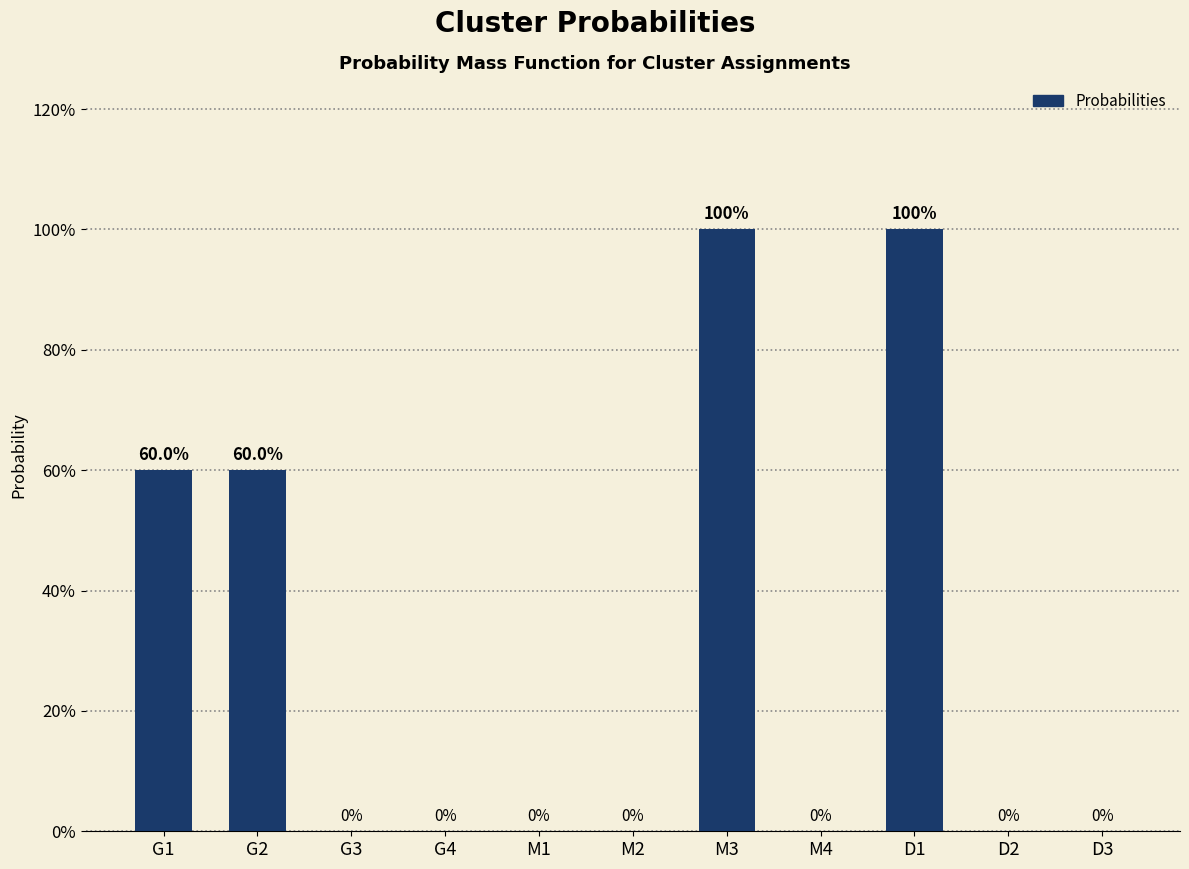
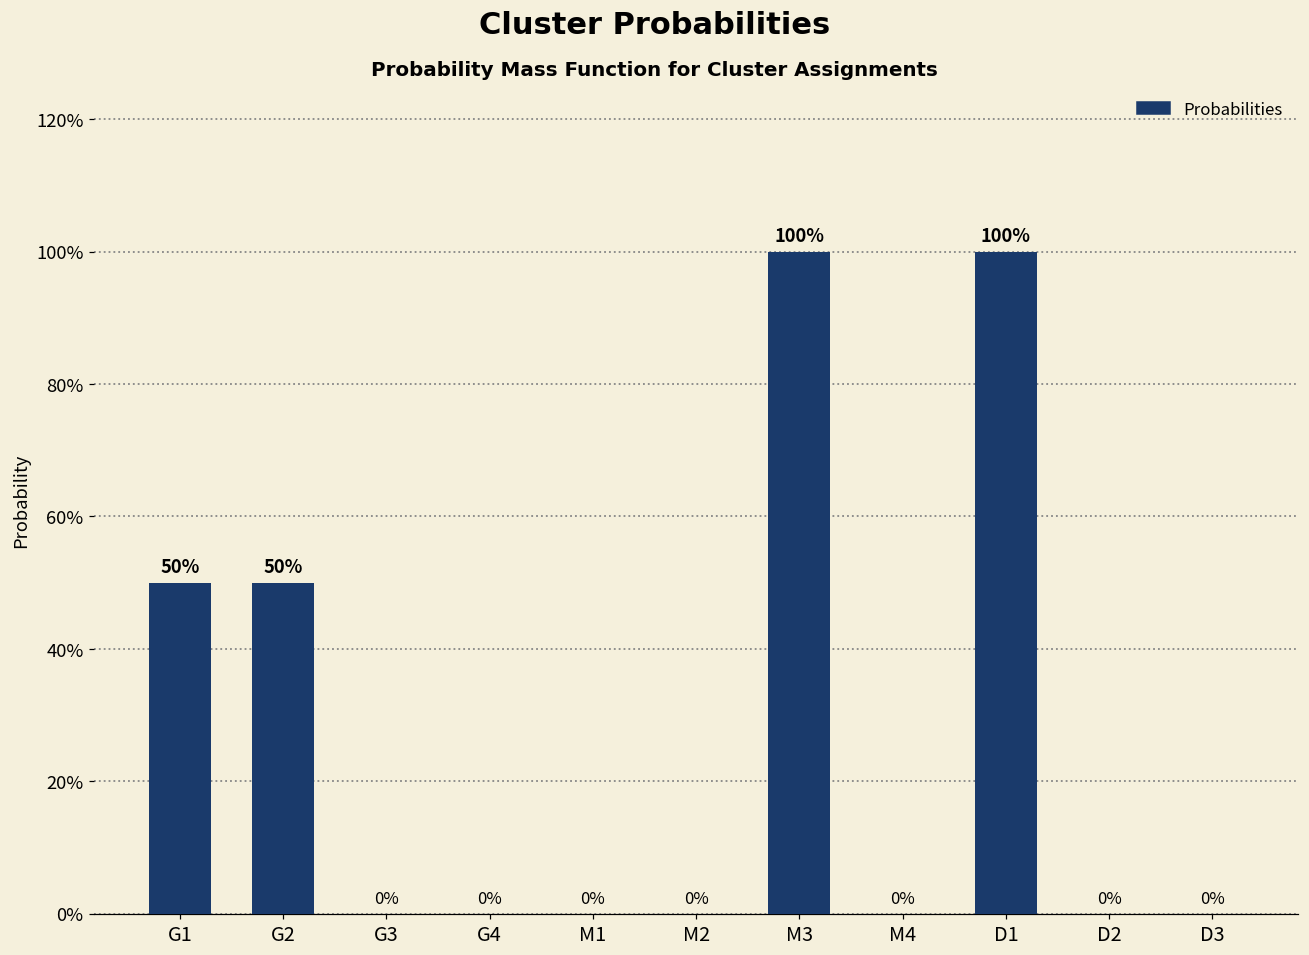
G1: 60.0% -> 50%
G2: 60.0% -> 50%
